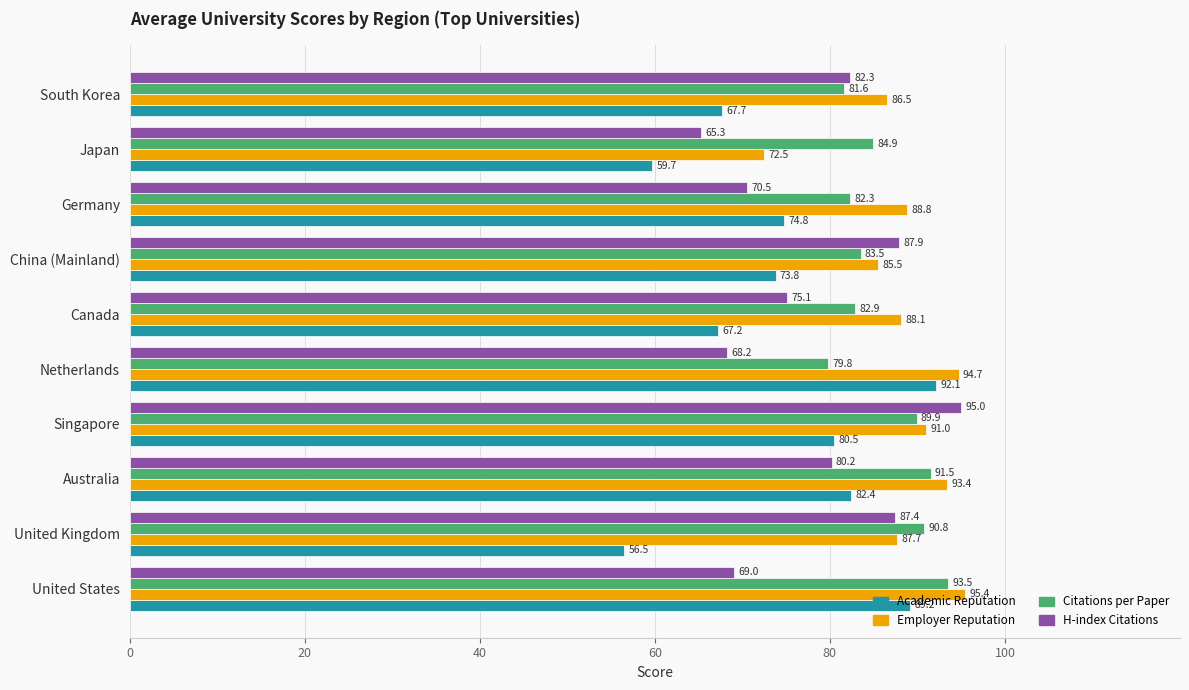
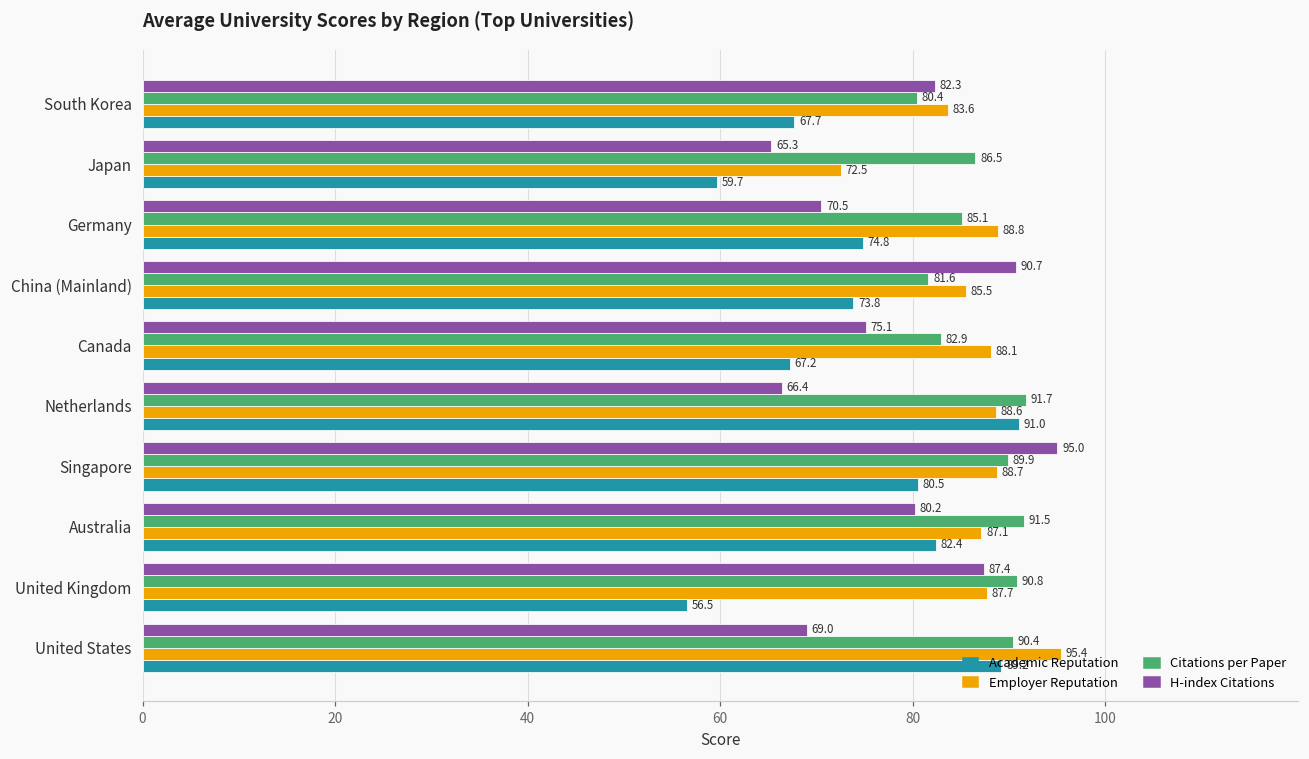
Citations per Paper, South Korea: 81.6 -> 80.4
Employer Reputation, South Korea: 86.5 -> 83.6
Citations per Paper, Japan: 84.9 -> 86.5
Citations per Paper, Germany: 82.3 -> 85.1
H-index Citations, China (Mainland): 87.9 -> 90.7
Citations per Paper, China (Mainland): 83.5 -> 81.6
H-index Citations, Netherlands: 68.2 -> 66.4
Citations per Paper, Netherlands: 79.8 -> 91.7
Employer Reputation, Netherlands: 94.7 -> 88.6
Academic Reputation, Netherlands: 92.1 -> 91.0
Employer Reputation, Singapore: 91.0 -> 88.7
Employer Reputation, Australia: 93.4 -> 87.1
Citations per Paper, United States: 93.5 -> 90.4
